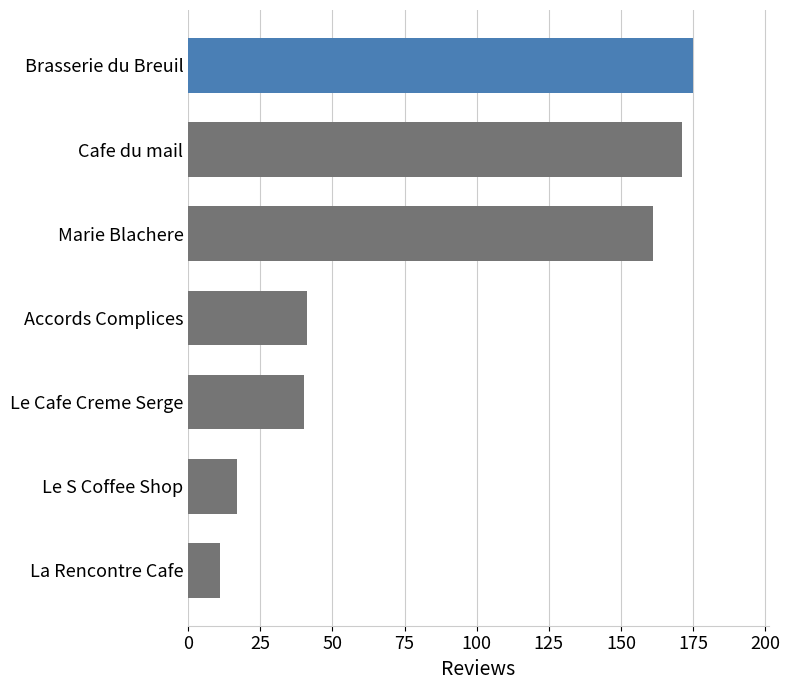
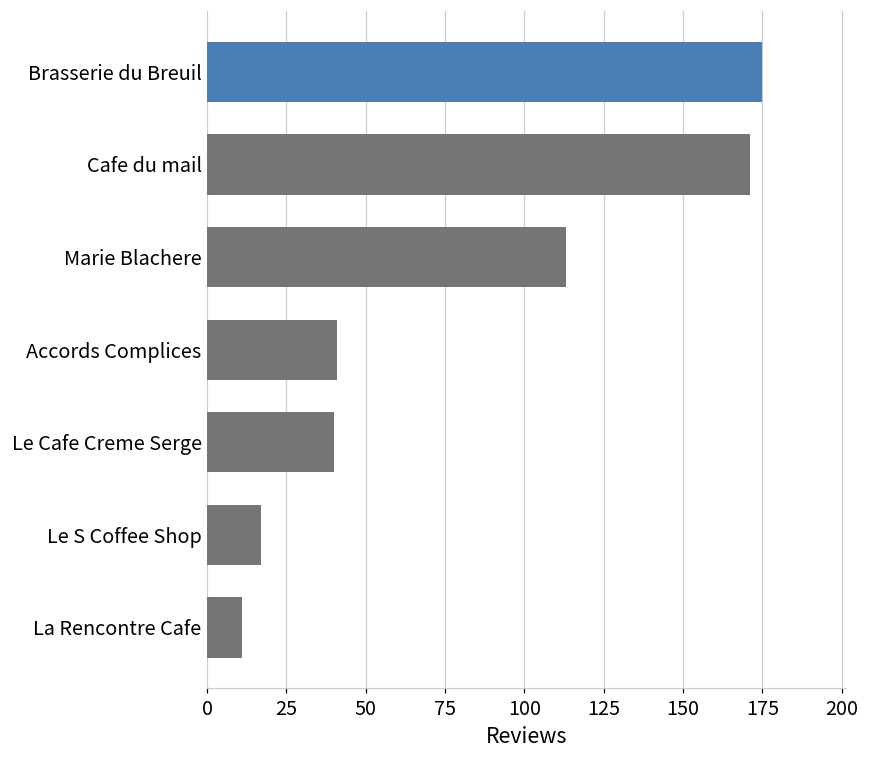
Marie Blachere: 161 -> 113
